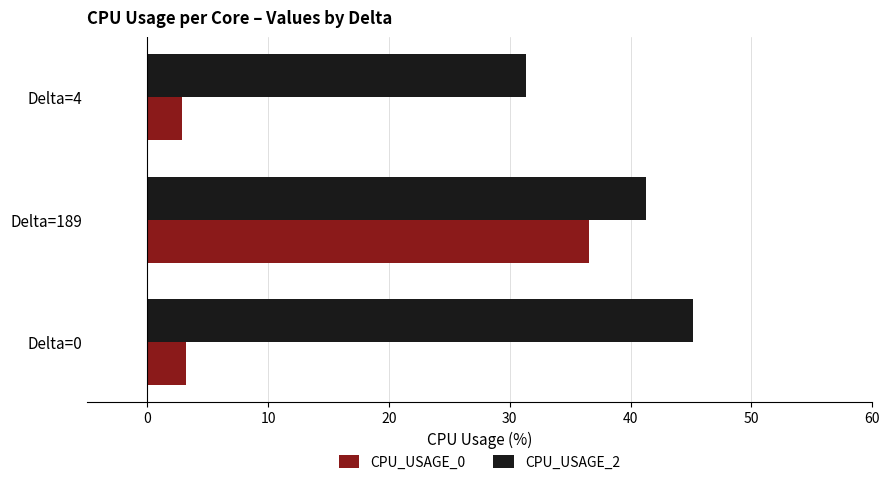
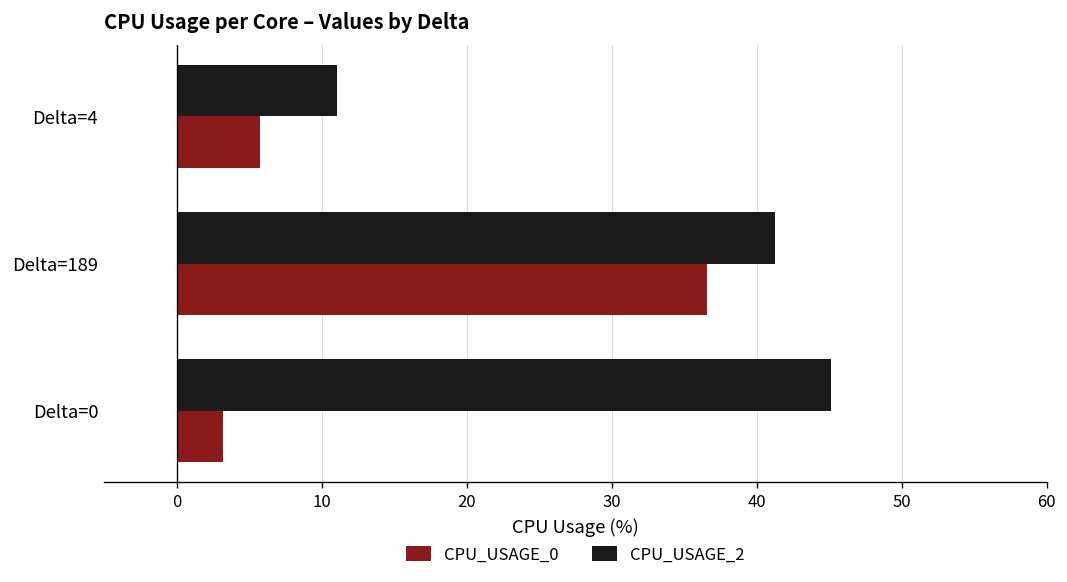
CPU_USAGE_2, Delta=4: 31.4 -> 11.1
CPU_USAGE_0, Delta=4: 2.9 -> 5.7
